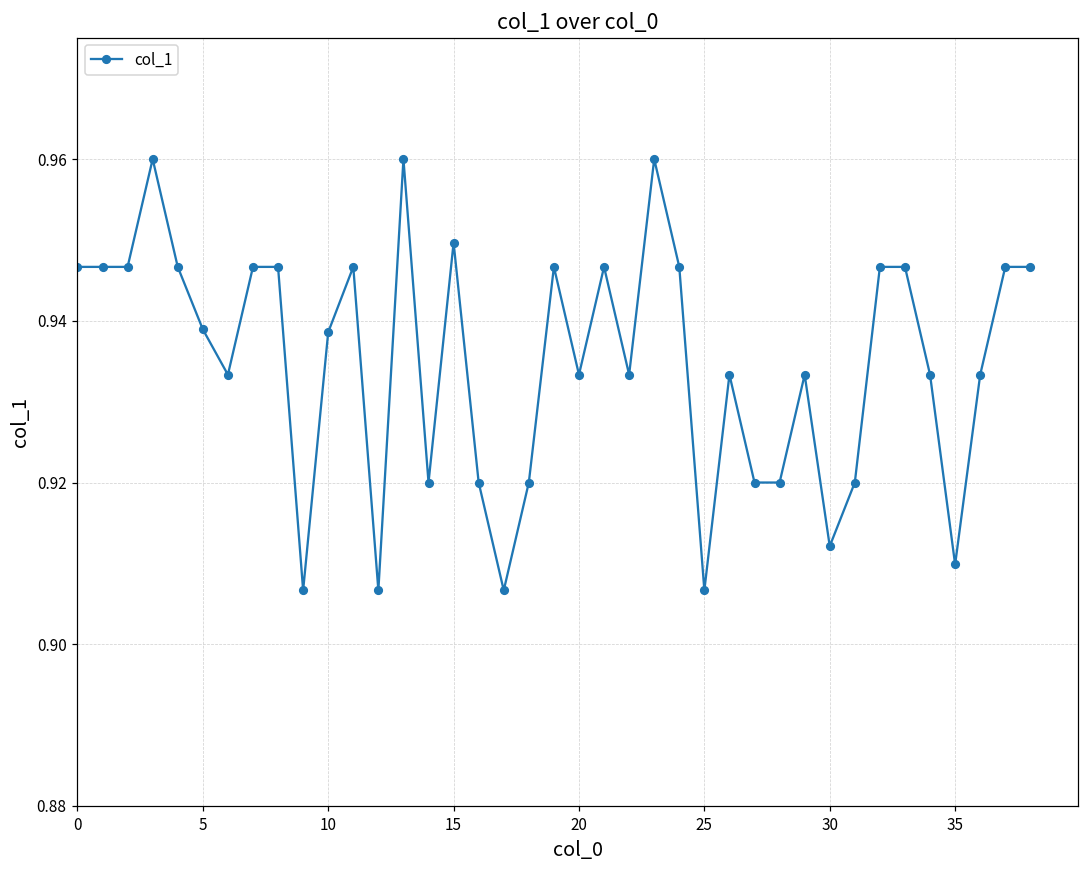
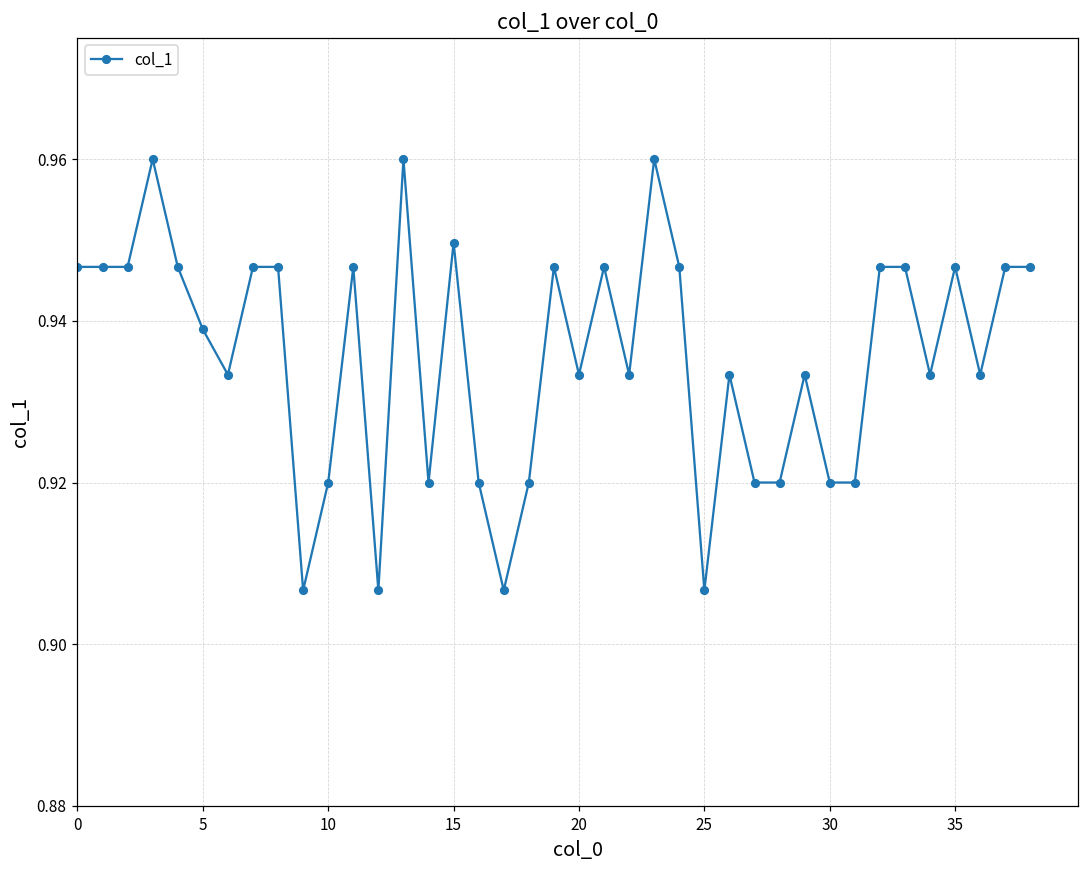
10: 0.939 -> 0.920
30: 0.912 -> 0.920
35: 0.910 -> 0.947
